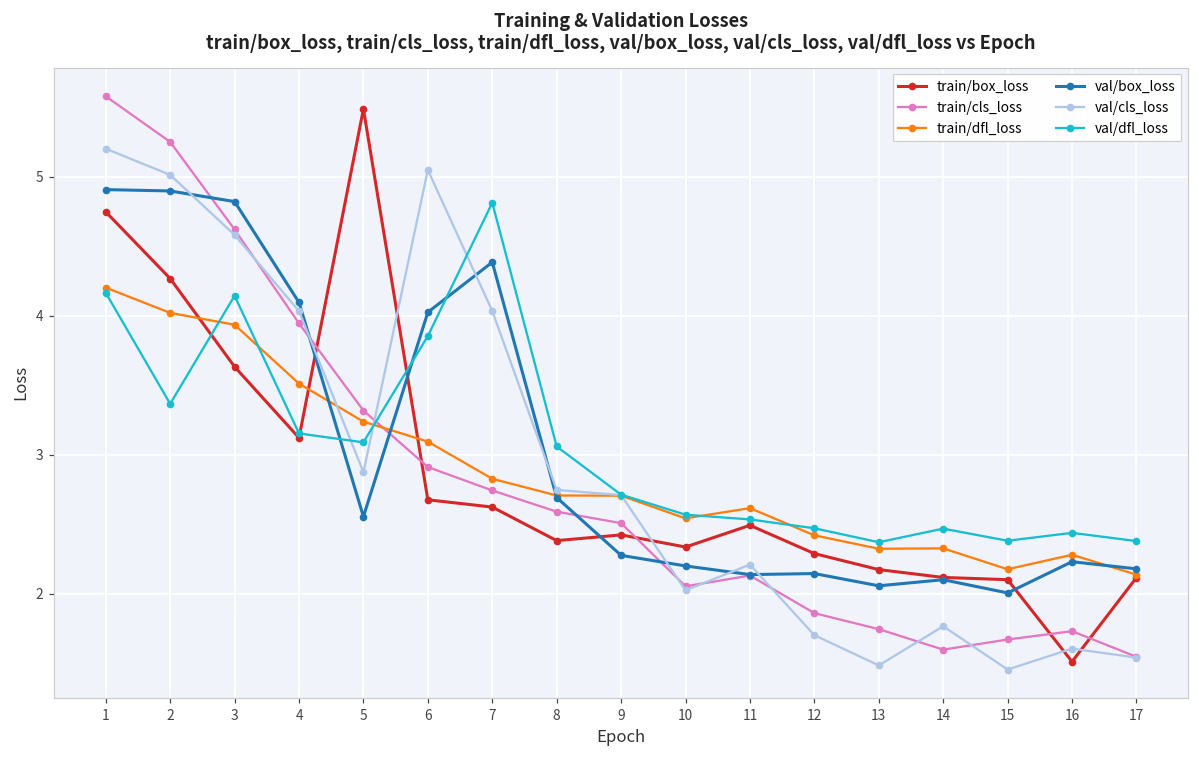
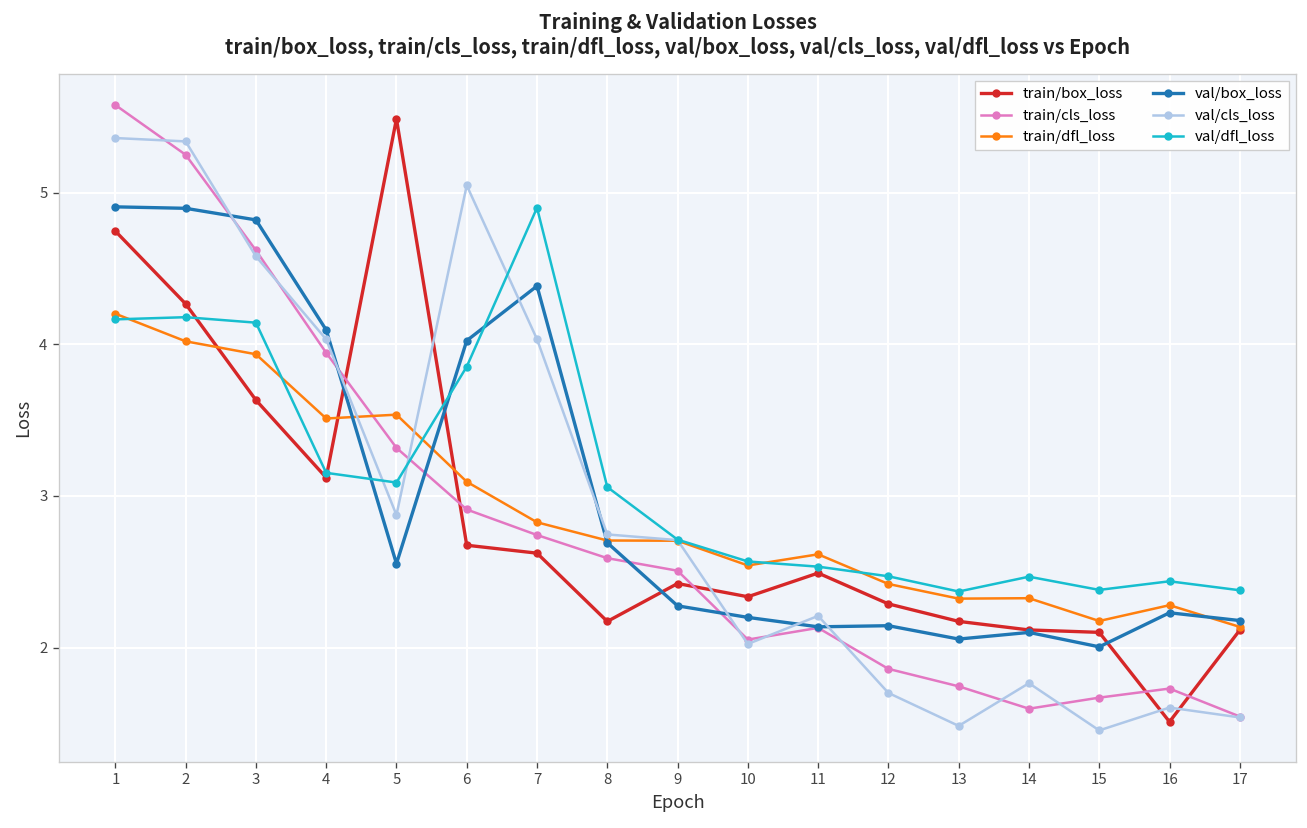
val/cls_loss, 1: 5.20 -> 5.36
val/cls_loss, 2: 5.01 -> 5.34
val/dfl_loss, 2: 3.37 -> 4.18
train/dfl_loss, 5: 3.24 -> 3.54
val/dfl_loss, 7: 4.81 -> 4.90
train/box_loss, 8: 2.38 -> 2.17
